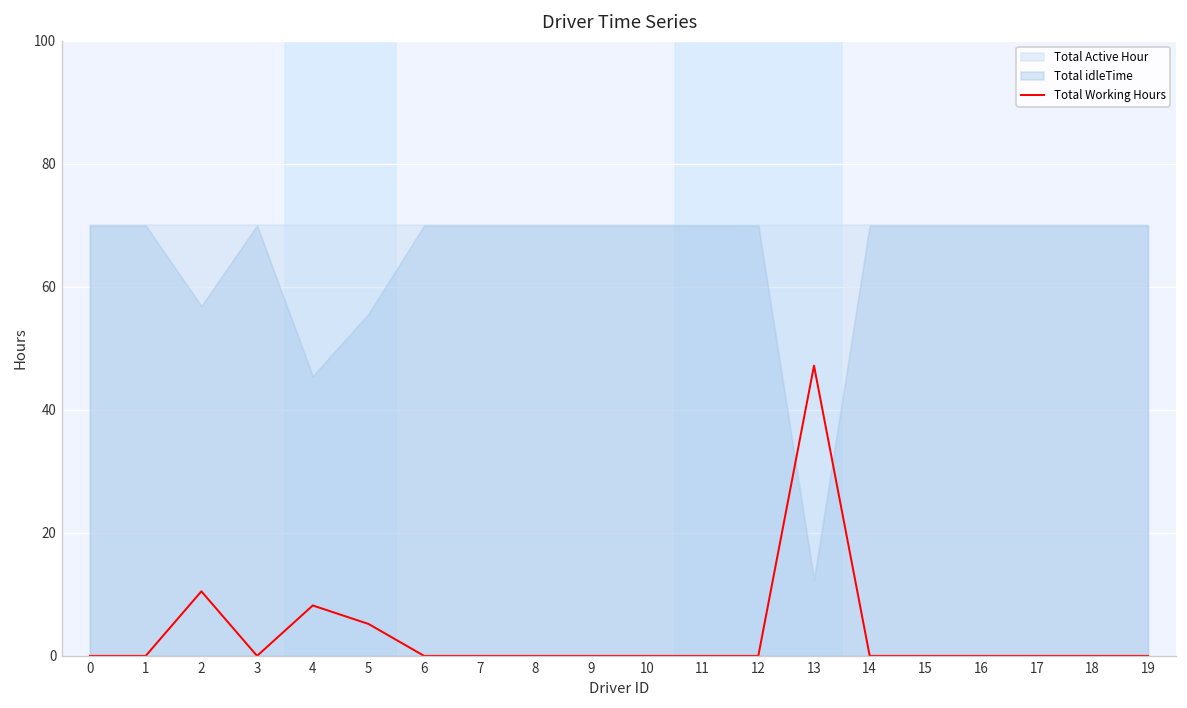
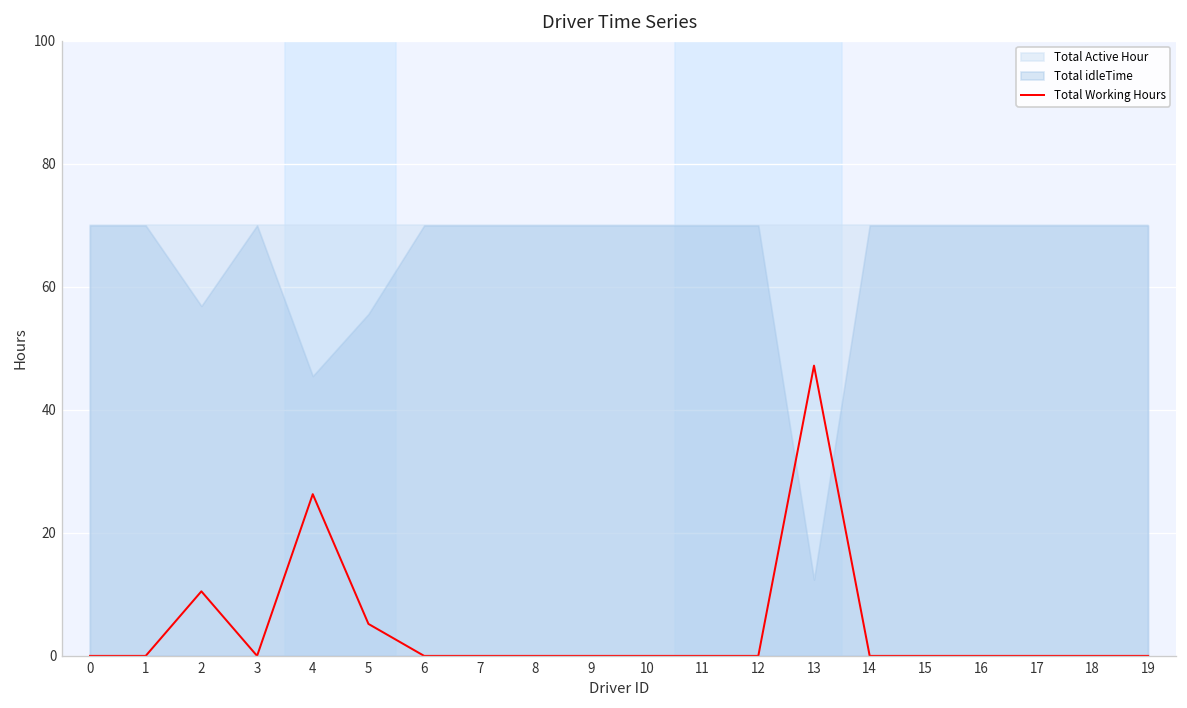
Total Working Hours, 4: 8 -> 26
